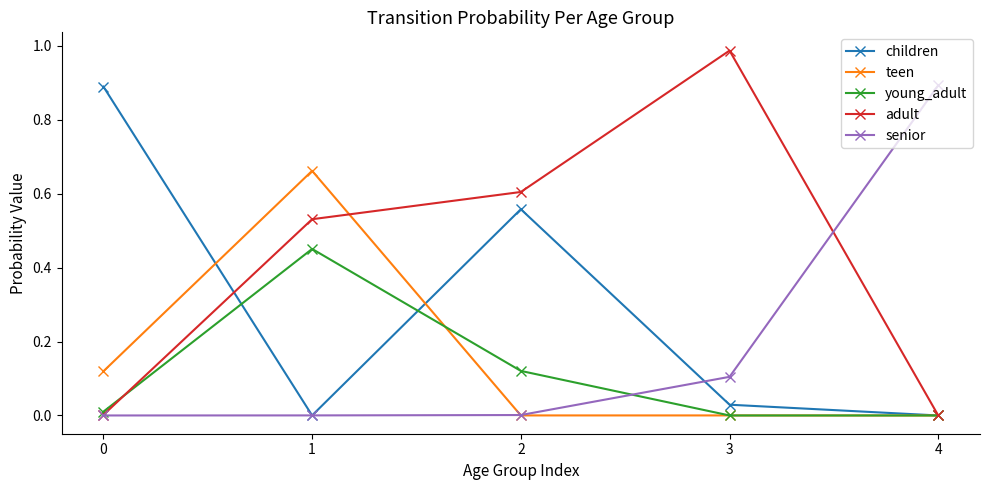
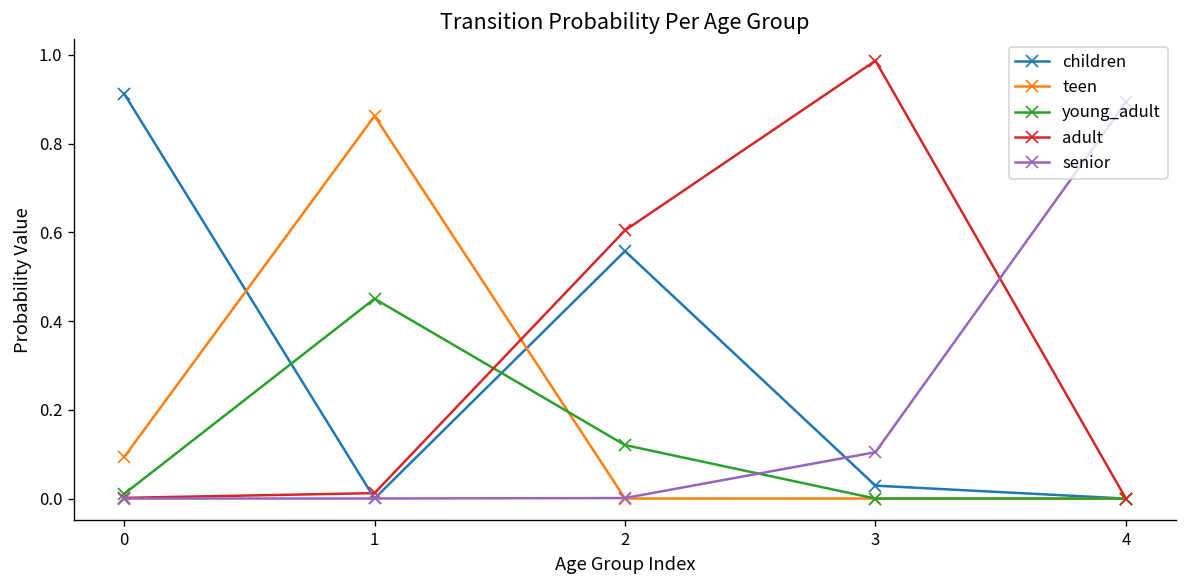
children, 0: 0.89 -> 0.91
teen, 0: 0.12 -> 0.09
teen, 1: 0.66 -> 0.86
adult, 1: 0.53 -> 0.01
